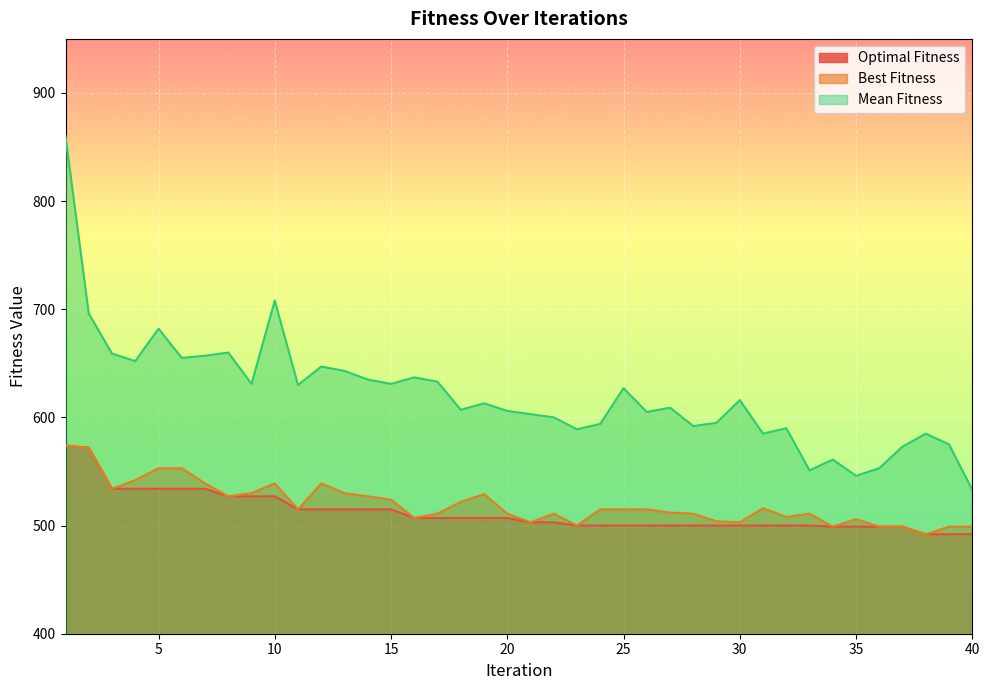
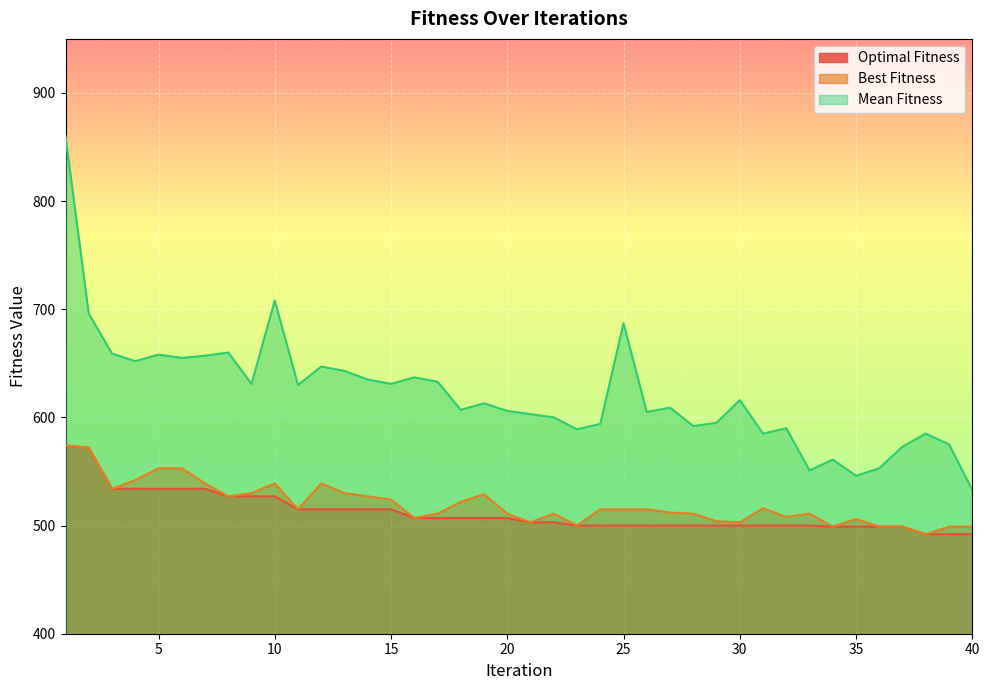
Mean Fitness, 5: 682 -> 658
Mean Fitness, 25: 627 -> 687
